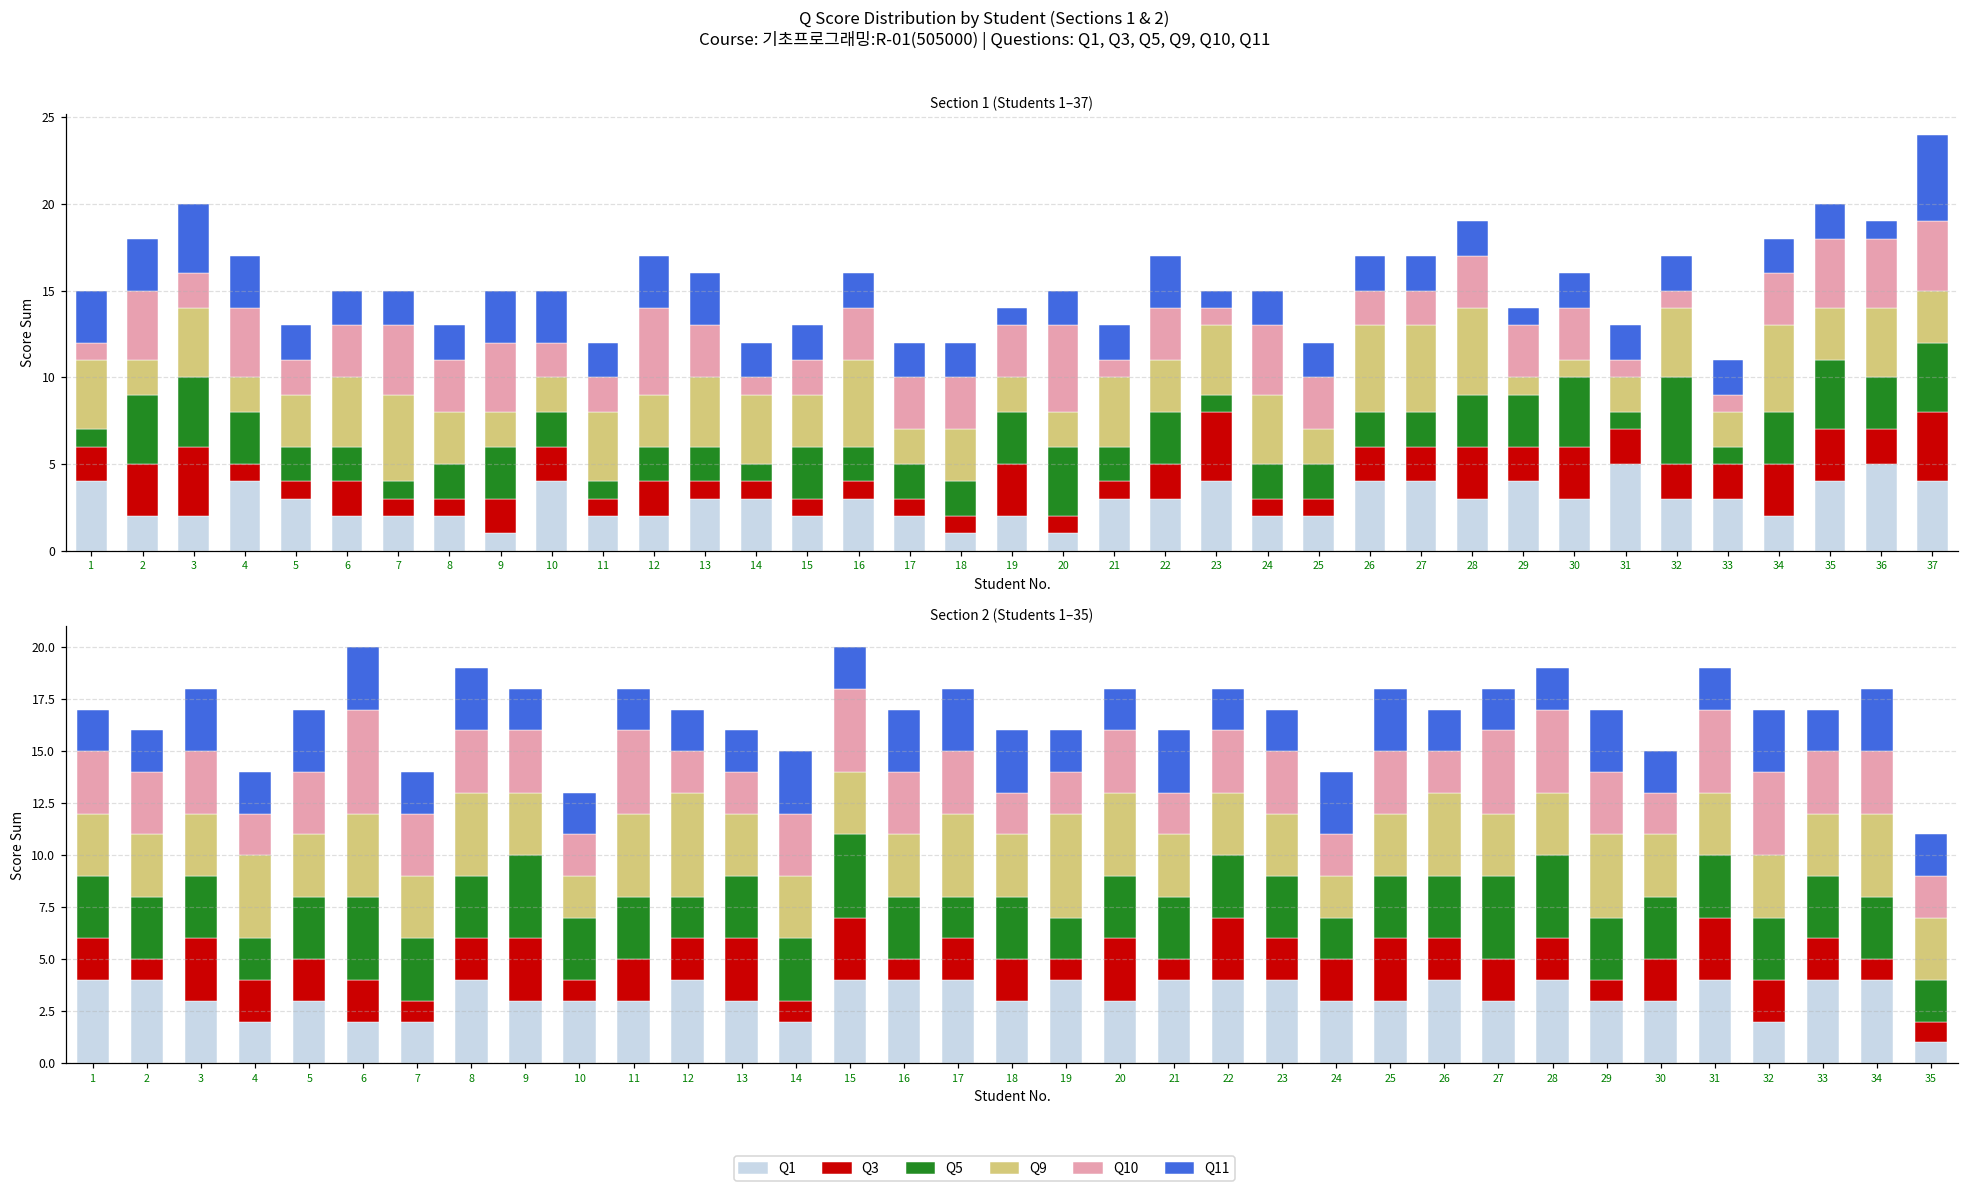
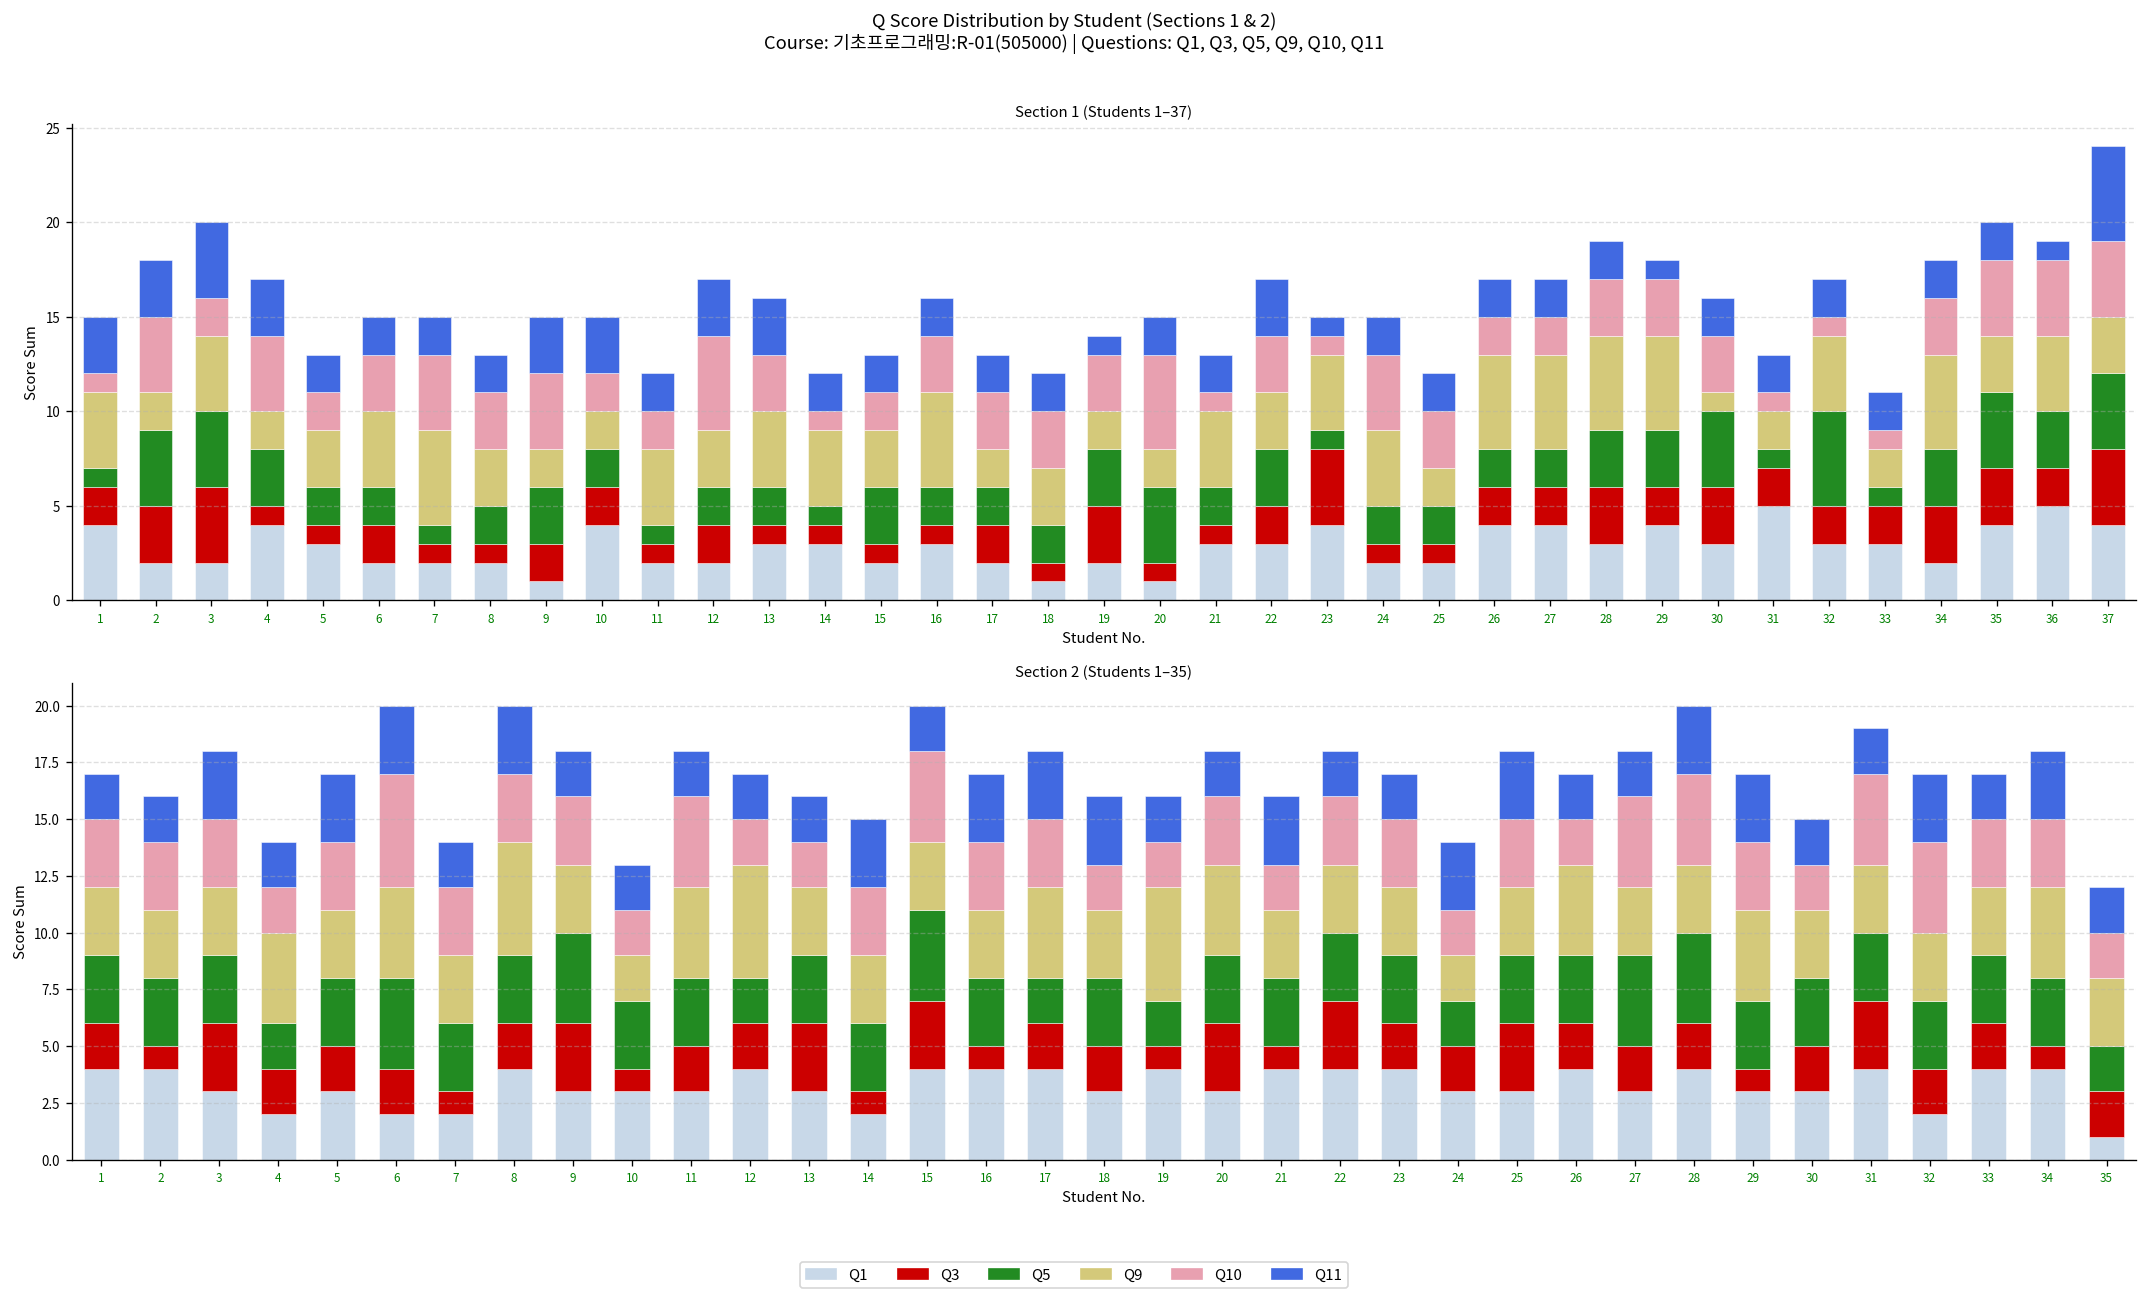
Section 1 (Students 1–37), Q3, 17: 1 -> 2
Section 1 (Students 1–37), Q9, 29: 1 -> 5
Section 2 (Students 1–35), Q9, 8: 4 -> 5
Section 2 (Students 1–35), Q11, 28: 2 -> 3
Section 2 (Students 1–35), Q3, 35: 1 -> 2
